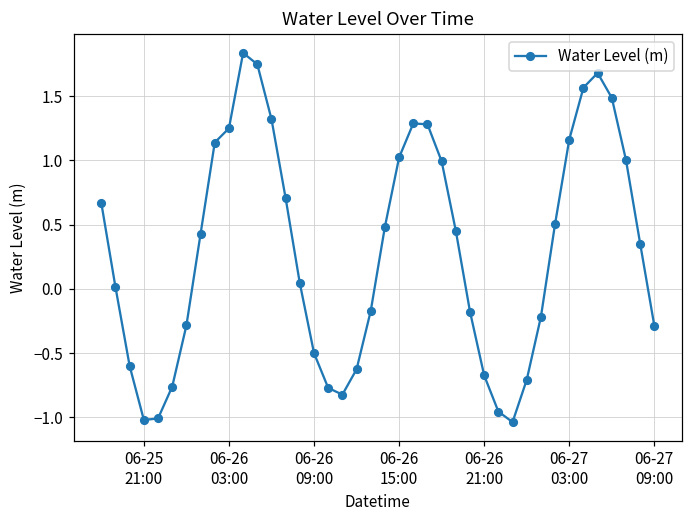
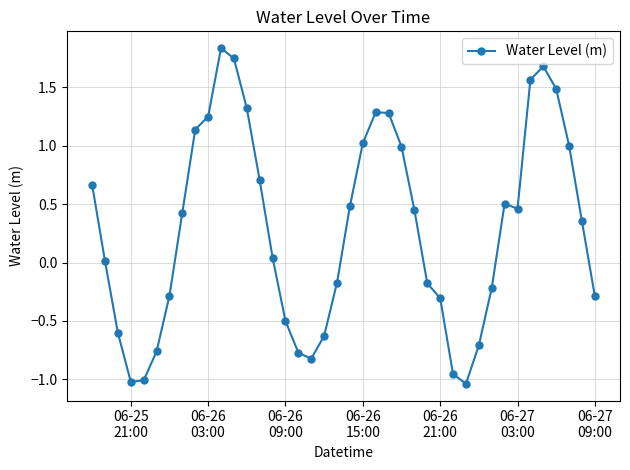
06-26 21:00: -0.67 -> -0.30
06-27 03:00: 1.16 -> 0.46
